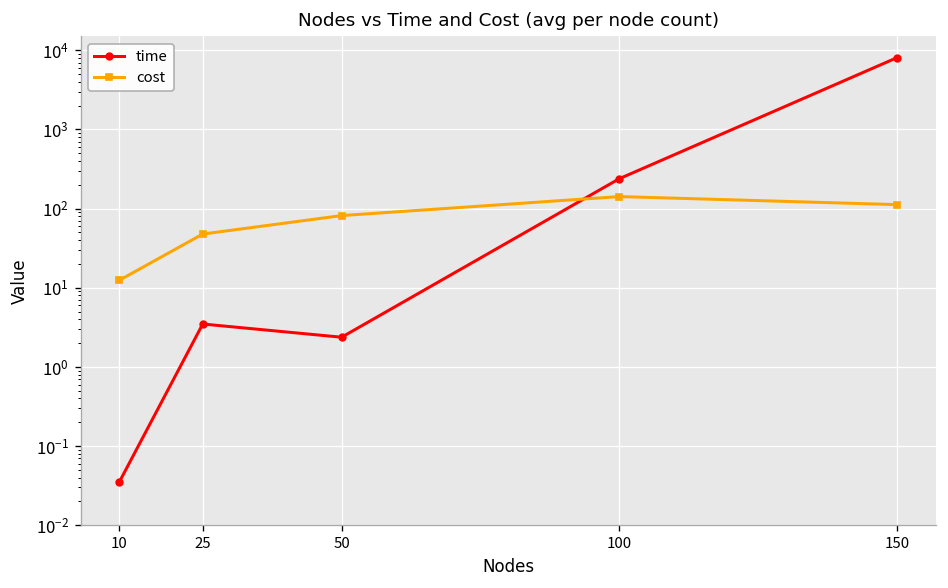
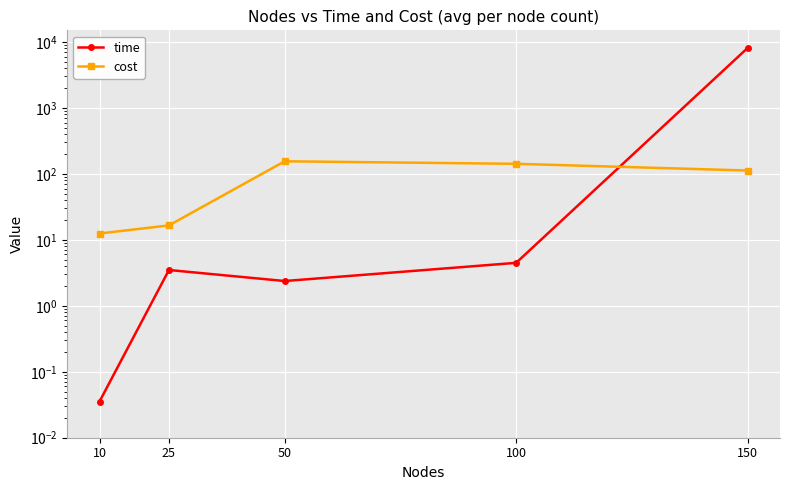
cost, 25: 50 -> 17
cost, 50: 80 -> 160
time, 100: 240 -> 4
